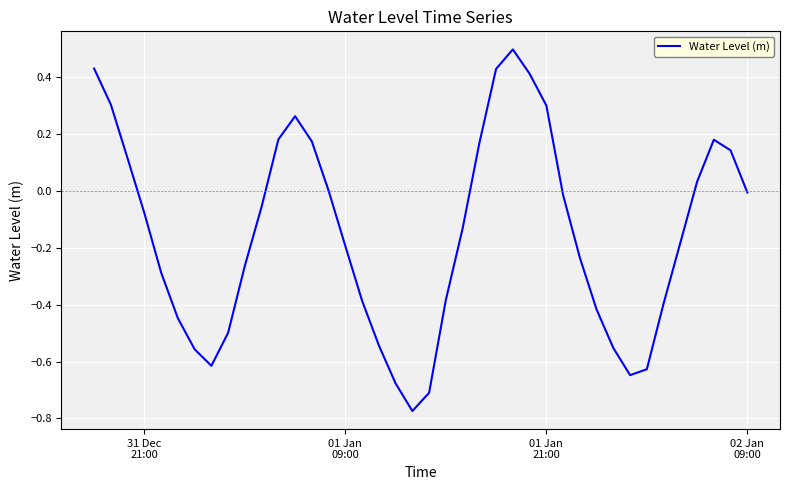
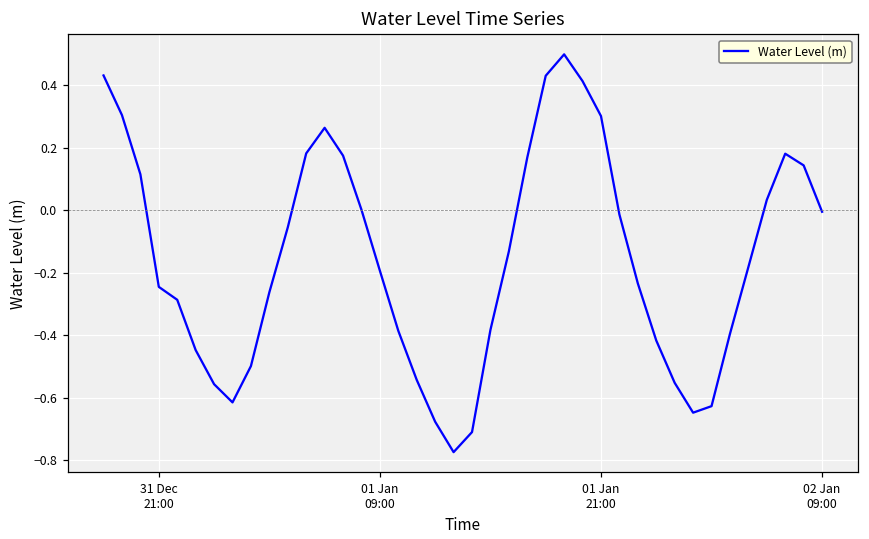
31 Dec 21:00: -0.08 -> -0.25
